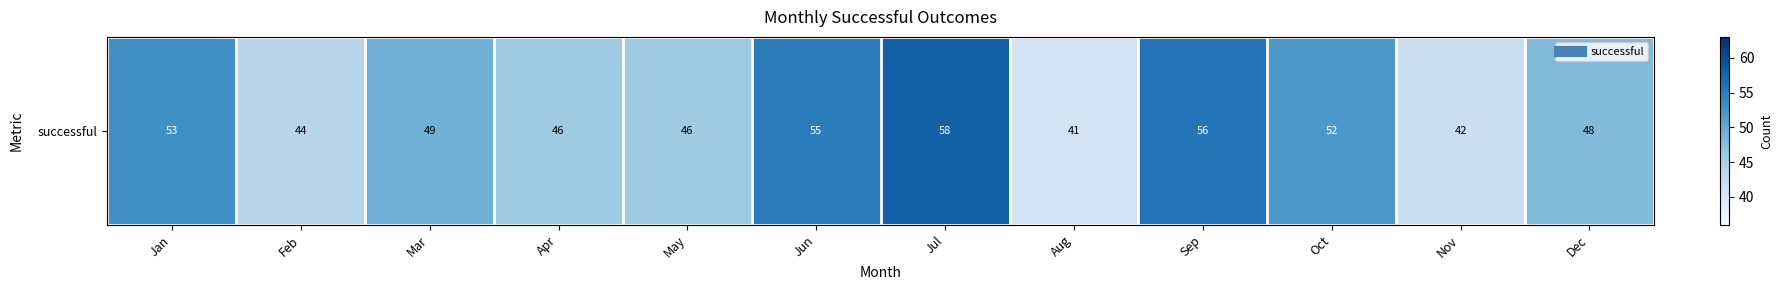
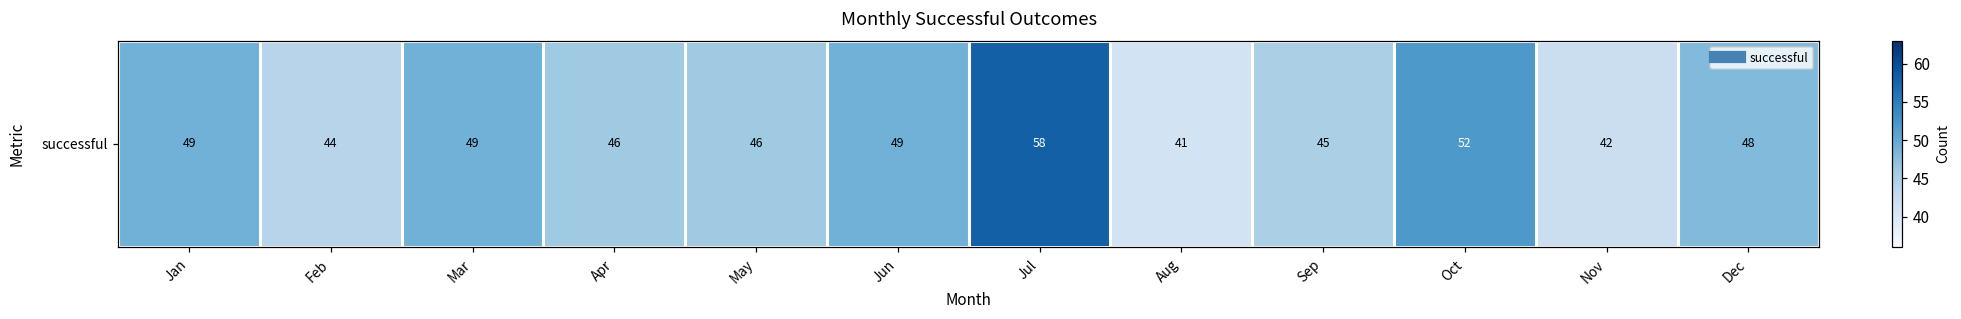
successful, Jan: 53 -> 49
successful, Jun: 55 -> 49
successful, Sep: 56 -> 45
